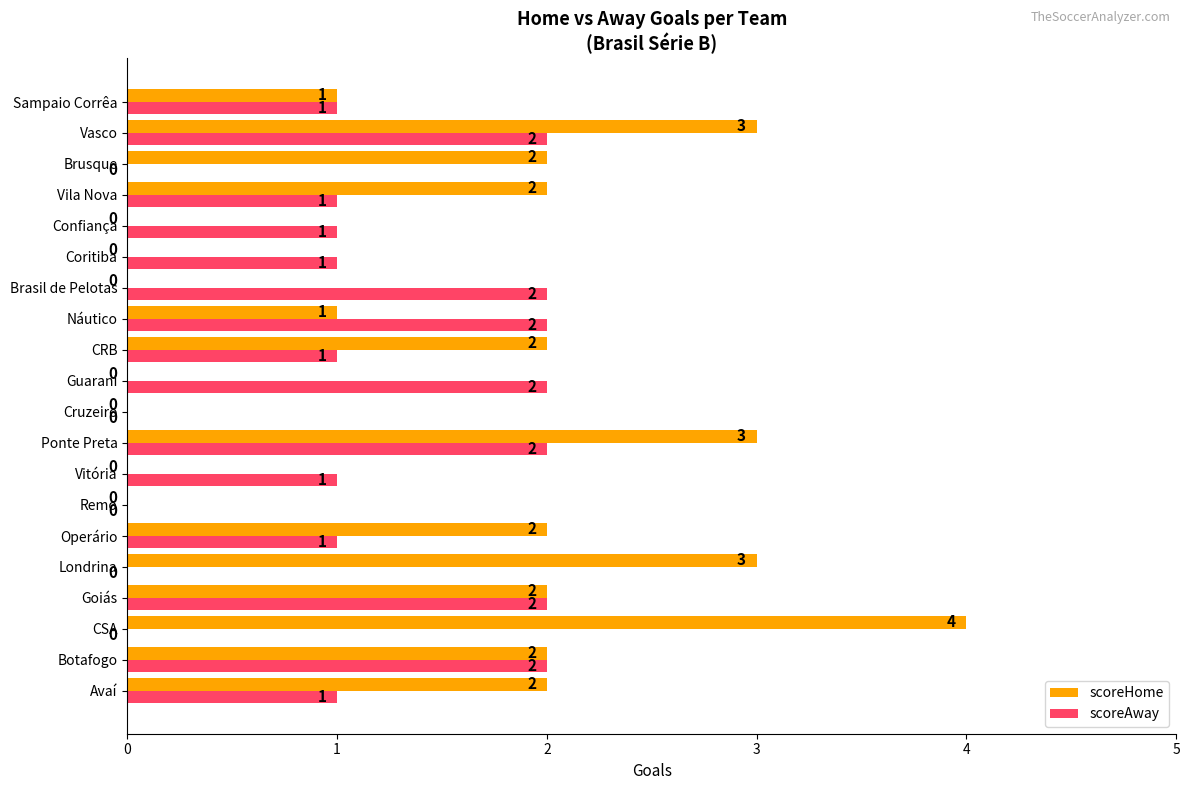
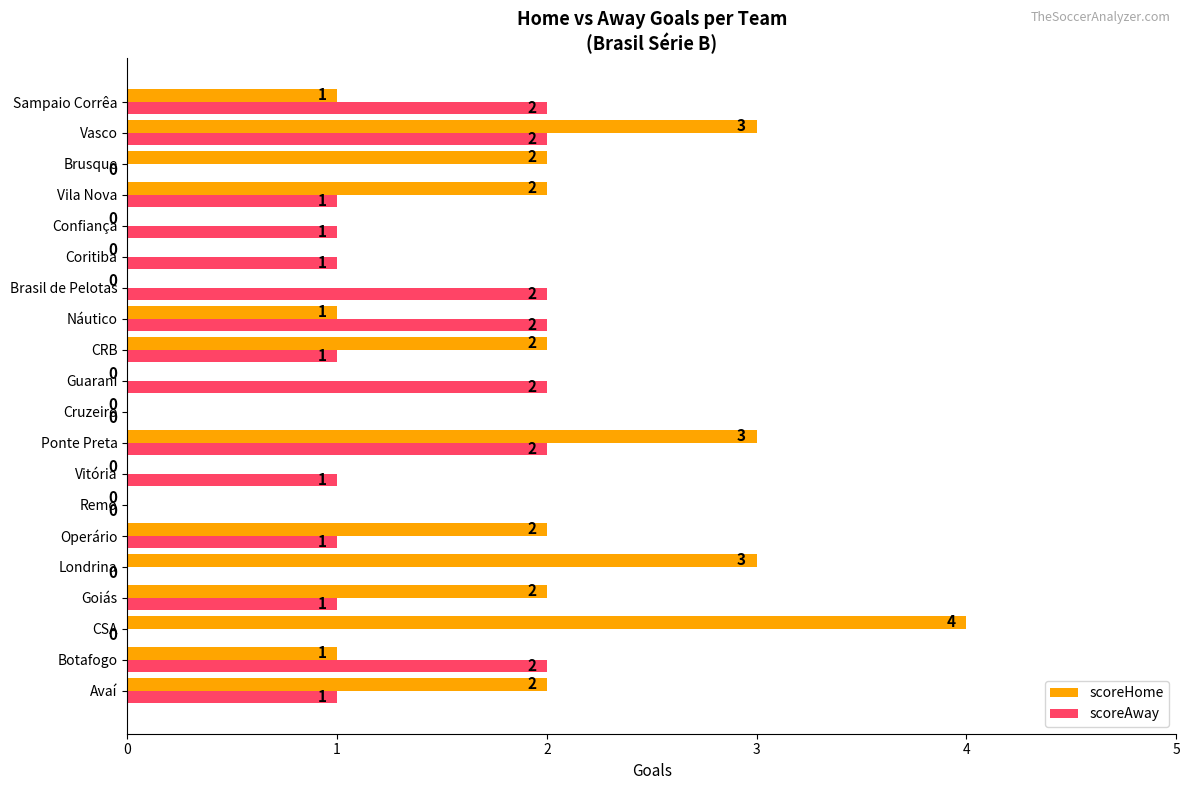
scoreAway, Sampaio Corrêa: 1 -> 2
scoreAway, Goiás: 2 -> 1
scoreHome, Botafogo: 2 -> 1
